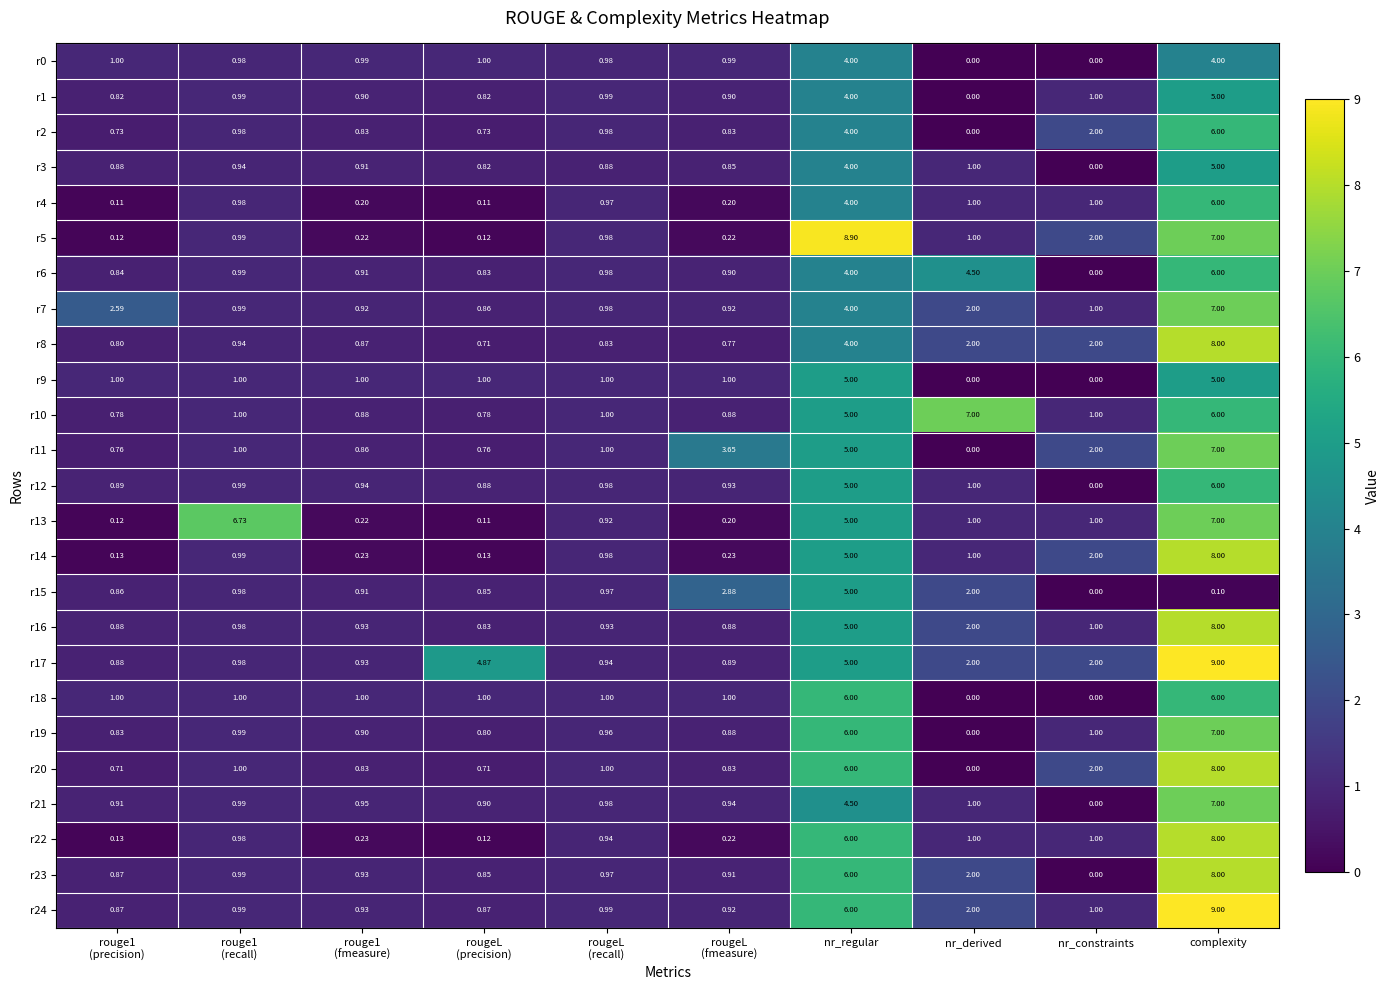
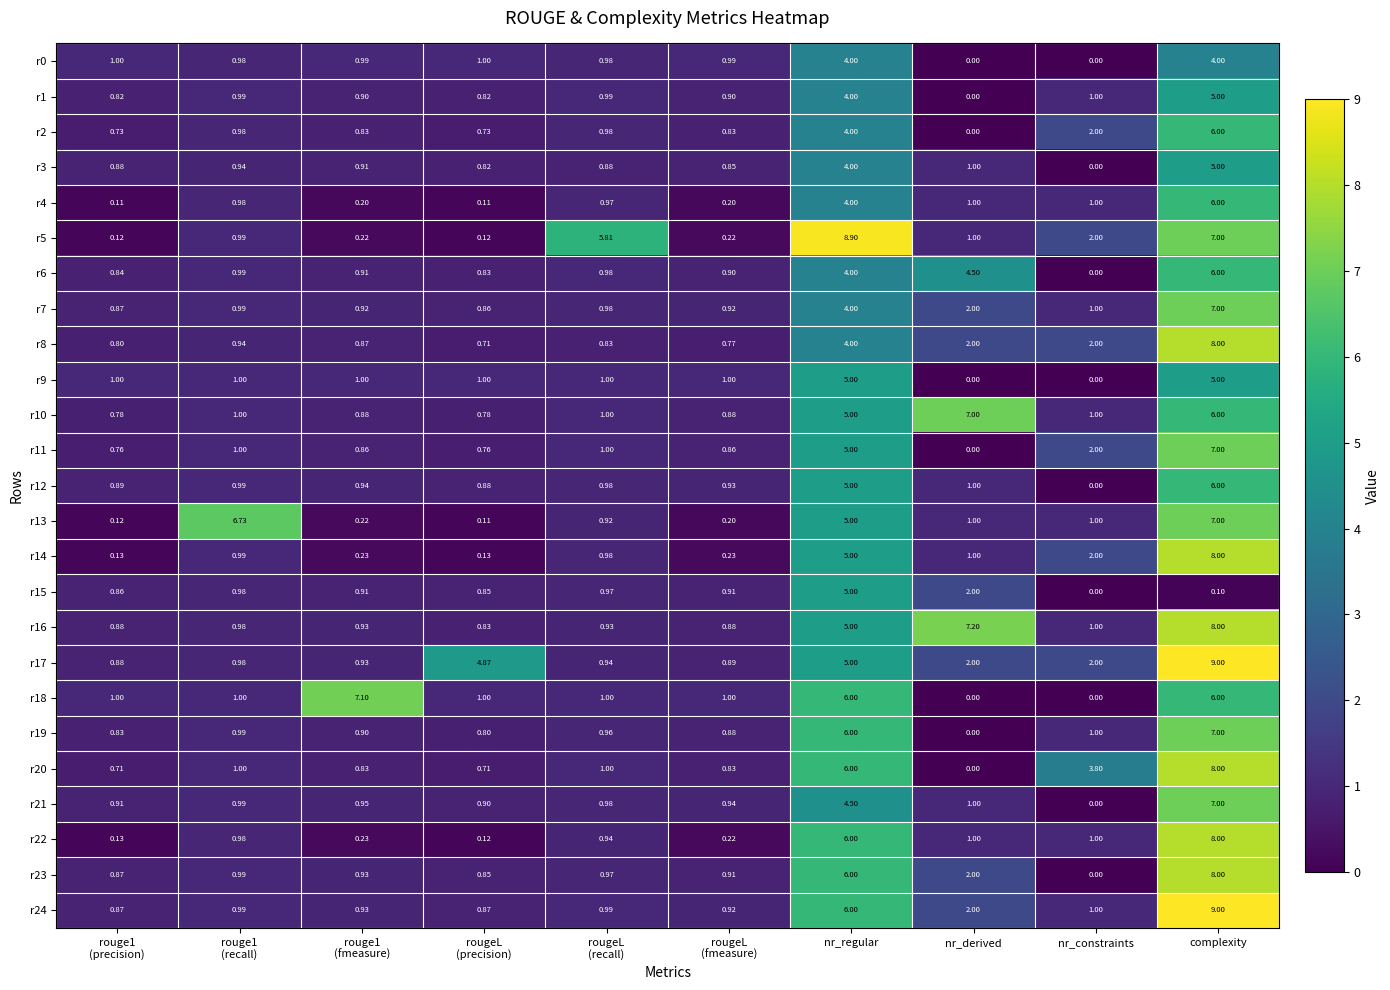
r5, rougeL (recall): 0.98 -> 5.81
r7, rouge1 (precision): 2.59 -> 0.87
r11, rougeL (fmeasure): 3.65 -> 0.86
r15, rougeL (fmeasure): 2.88 -> 0.91
r16, nr_derived: 2.00 -> 7.20
r18, rouge1 (fmeasure): 1.00 -> 7.10
r20, nr_constraints: 2.00 -> 3.80
